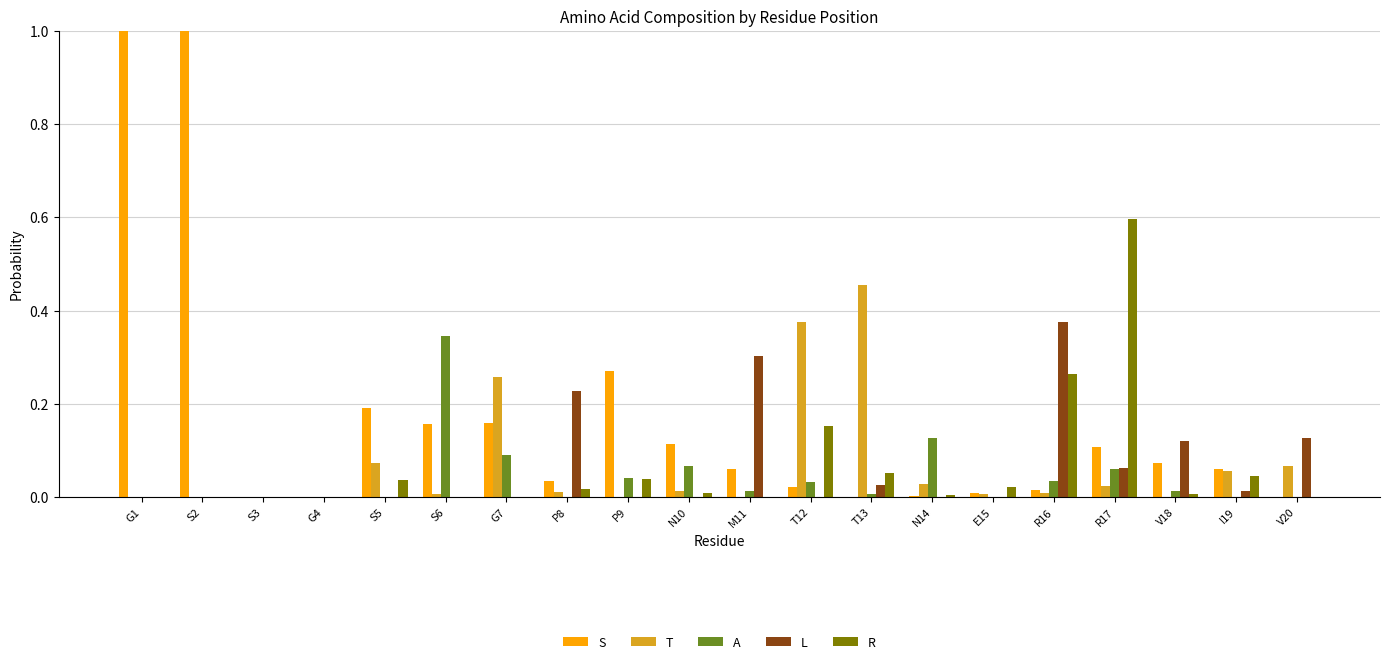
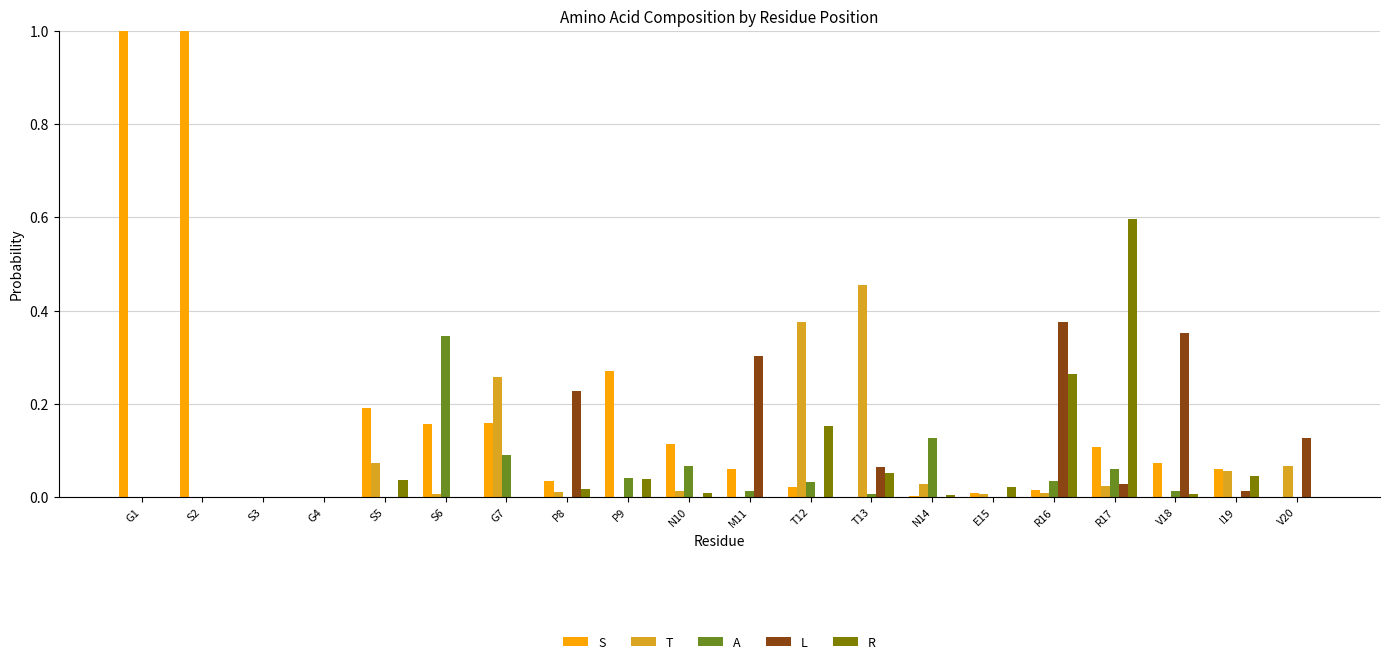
L, T13: 0.03 -> 0.06
L, R17: 0.06 -> 0.03
L, V18: 0.12 -> 0.35
